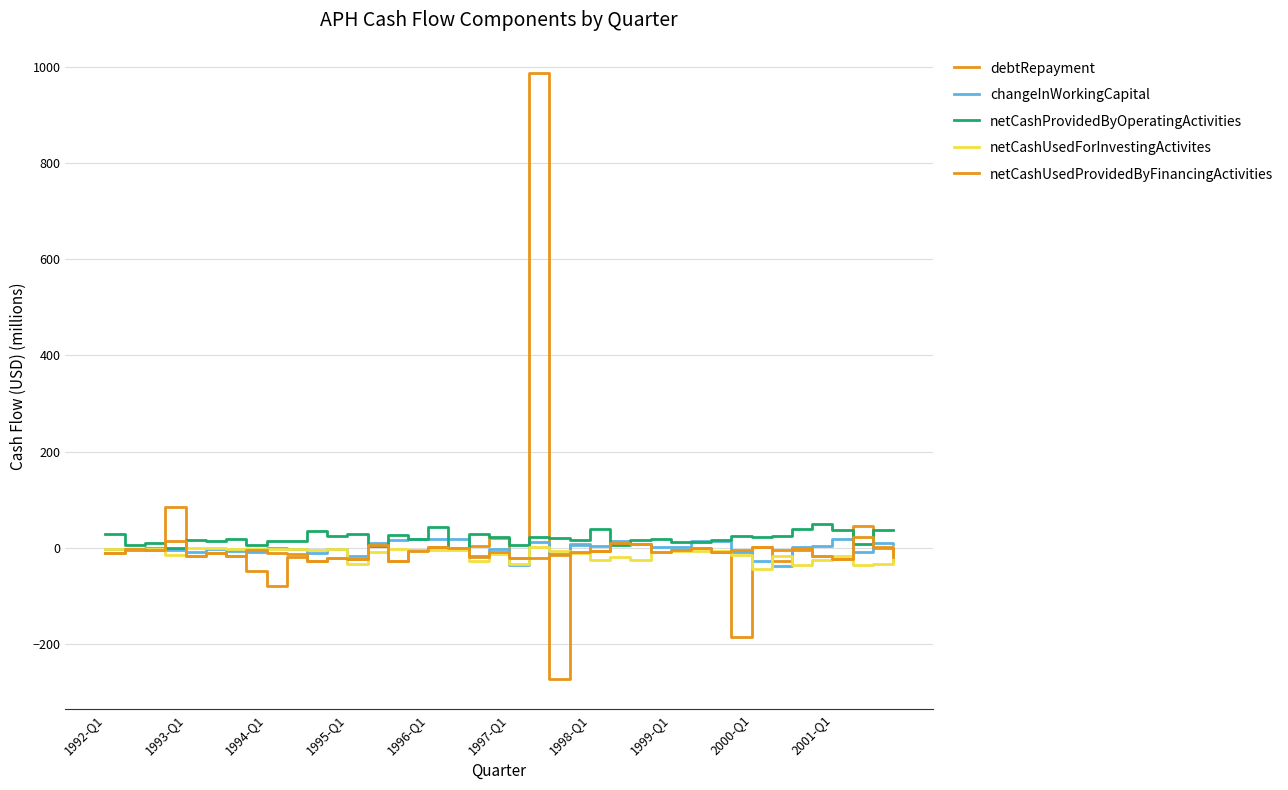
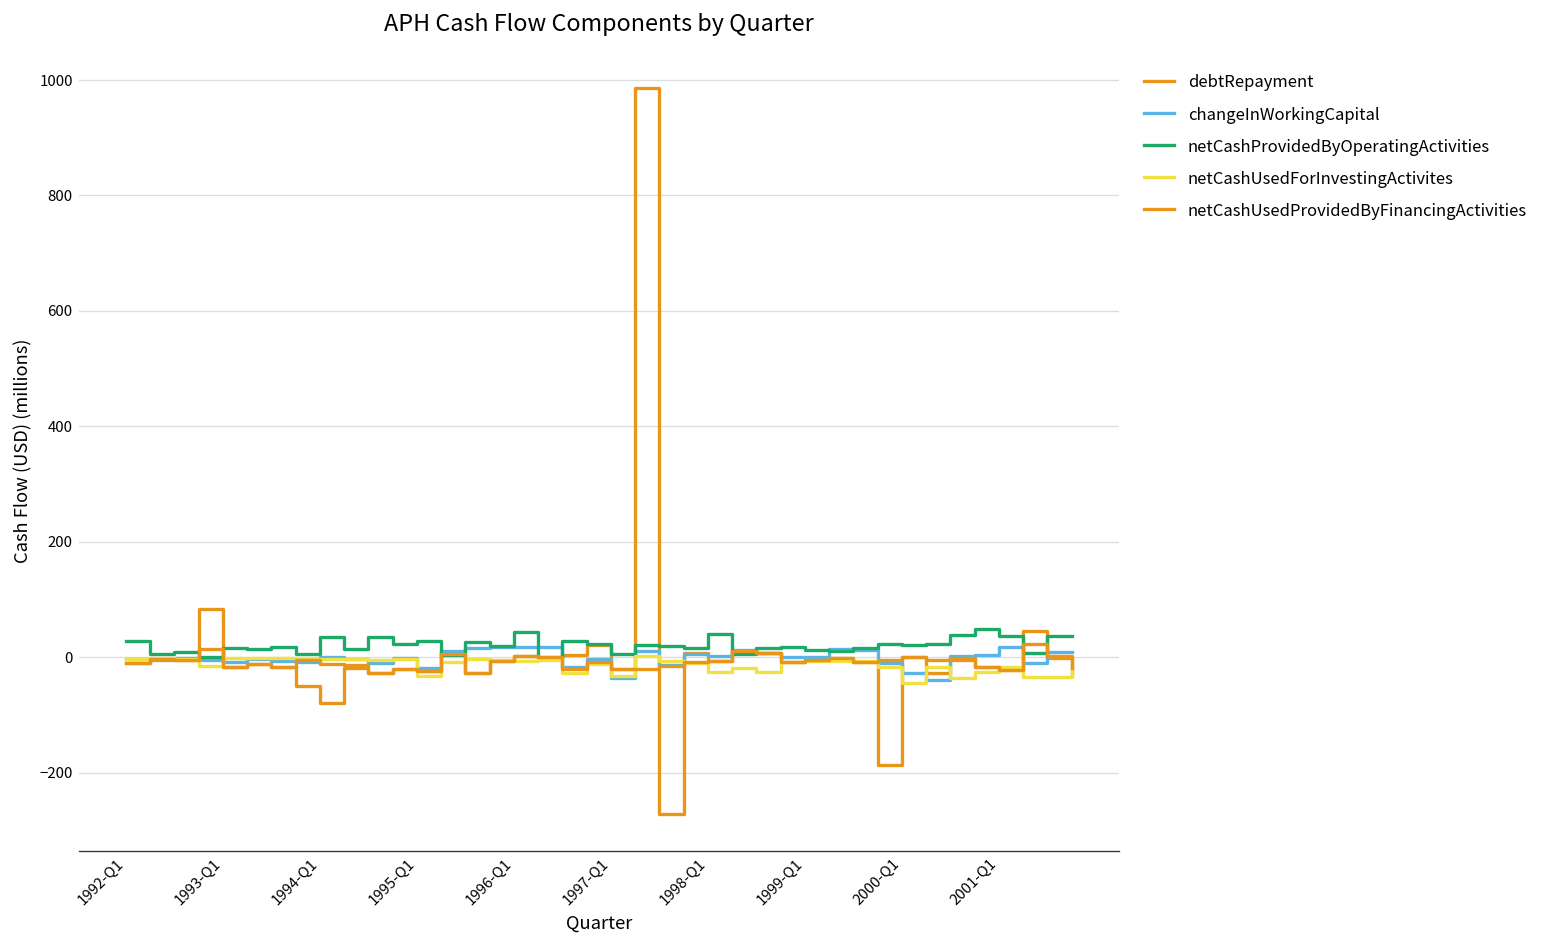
netCashProvidedByOperatingActivities, 1994-Q1: 10 -> 30
